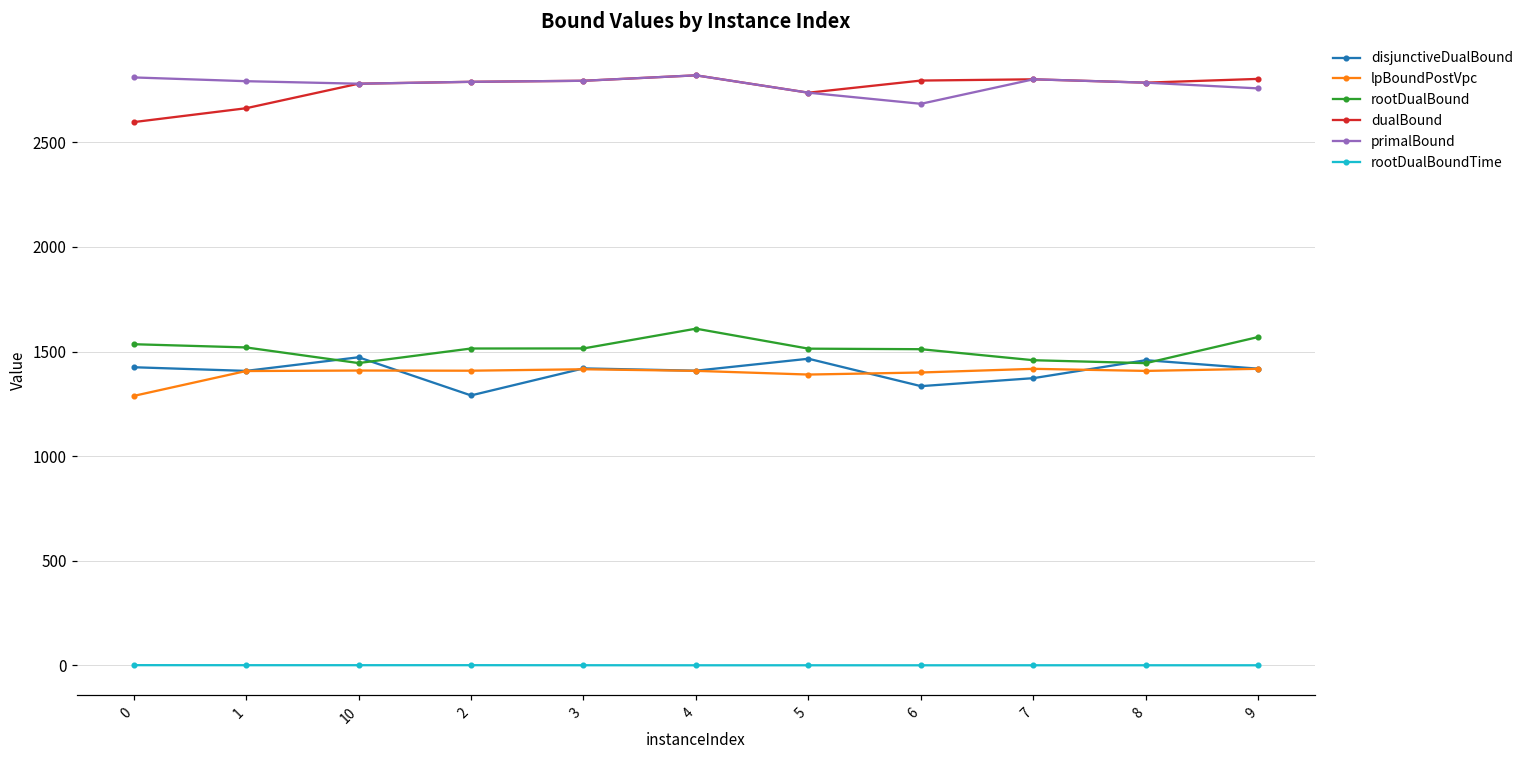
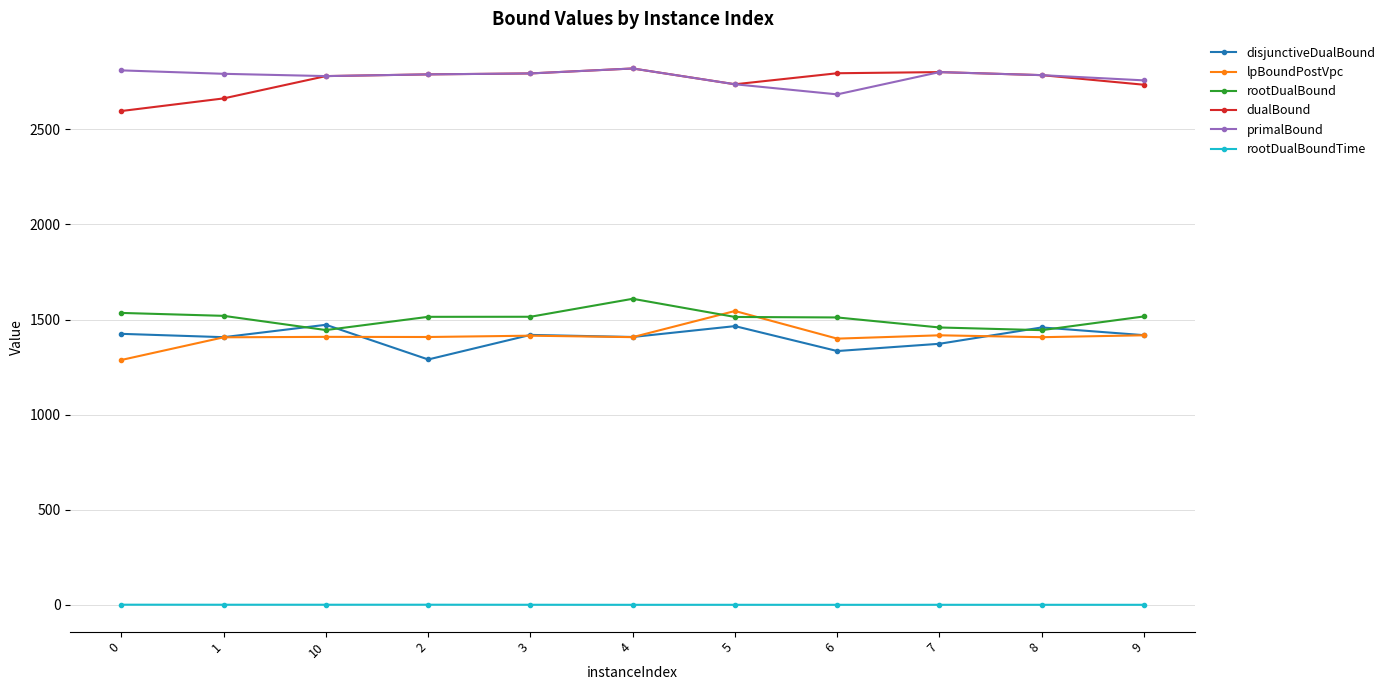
lpBoundPostVpc, 5: 1390 -> 1550
rootDualBound, 9: 1570 -> 1520
dualBound, 9: 2800 -> 2730
